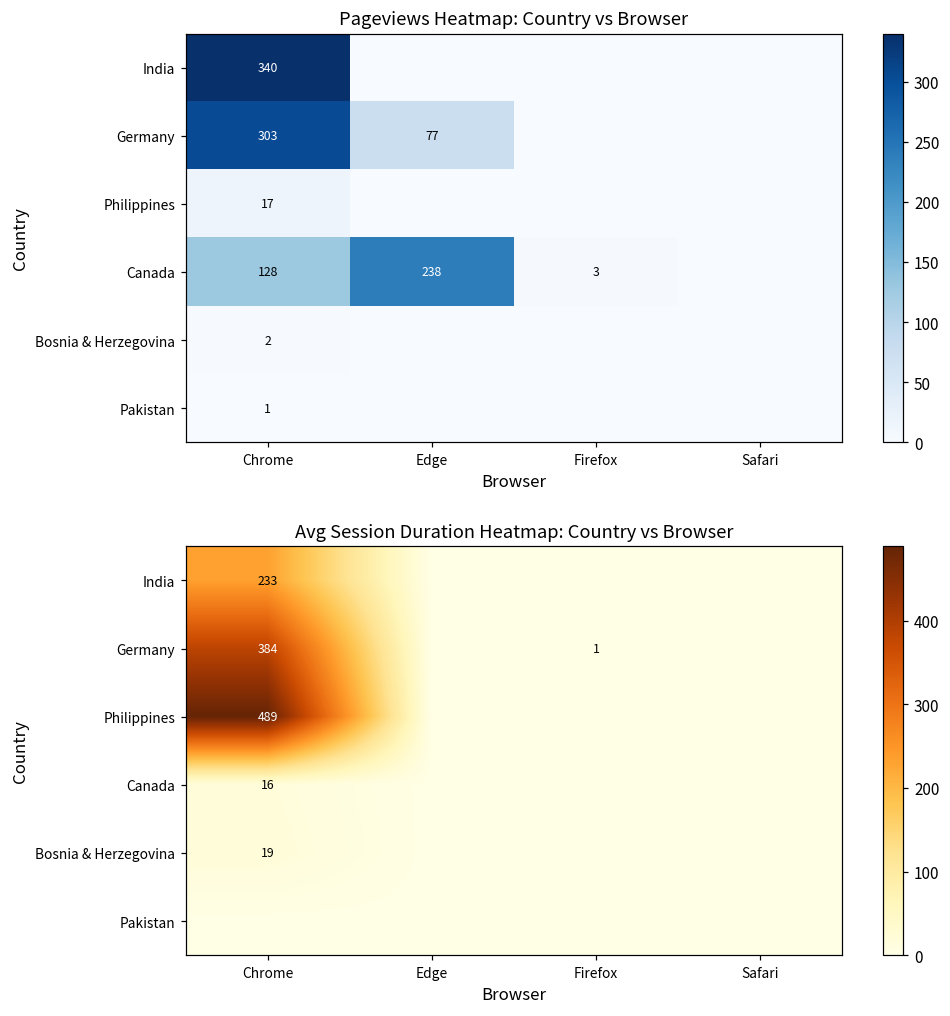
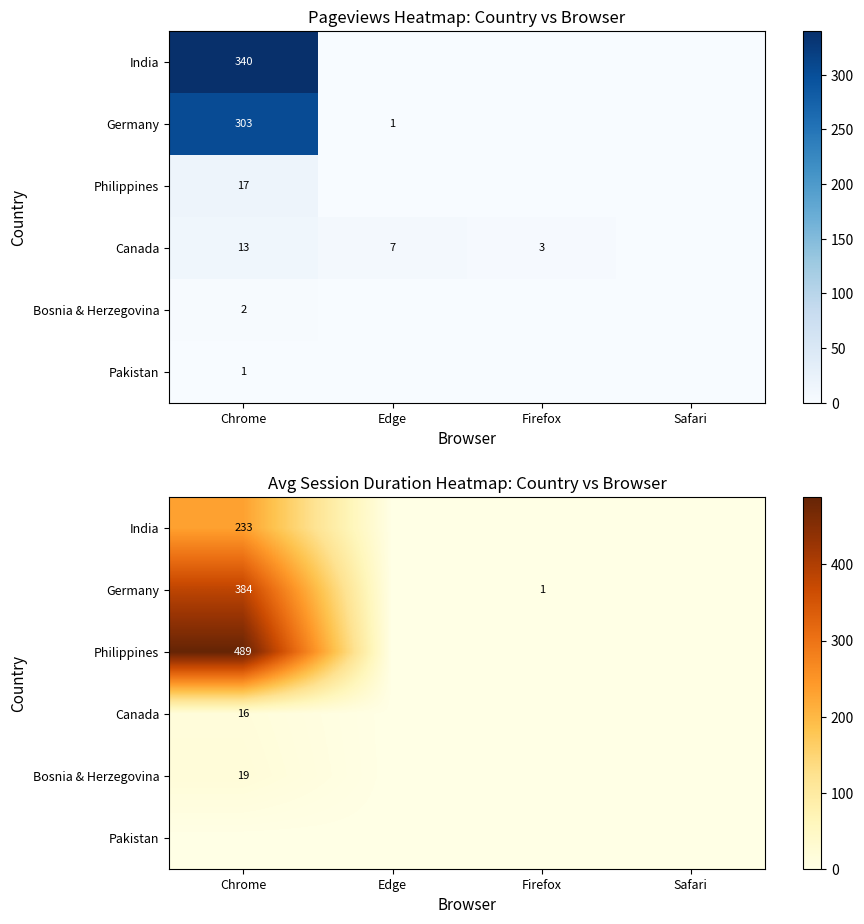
Pageviews Heatmap: Country vs Browser, Germany, Edge: 77 -> 1
Pageviews Heatmap: Country vs Browser, Canada, Chrome: 128 -> 13
Pageviews Heatmap: Country vs Browser, Canada, Edge: 238 -> 7
